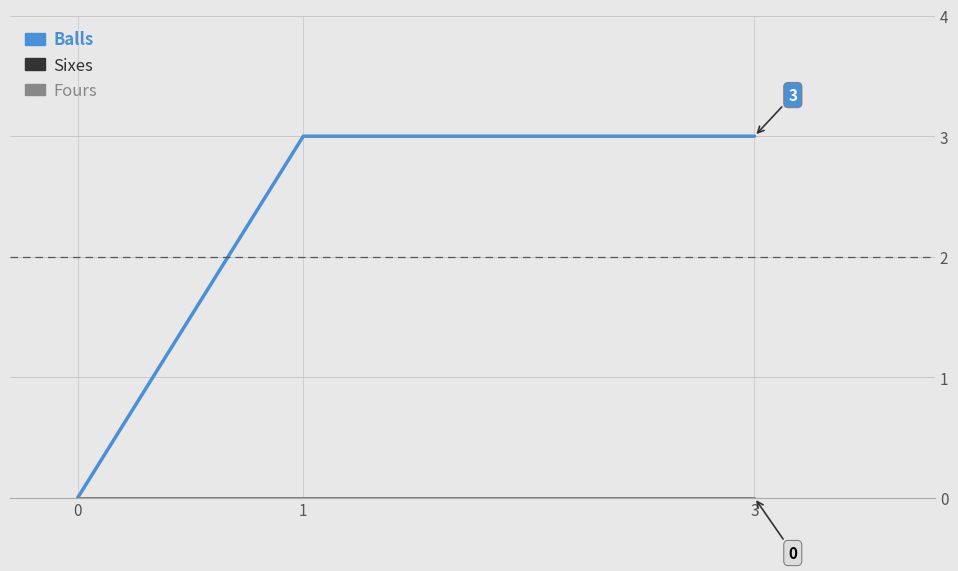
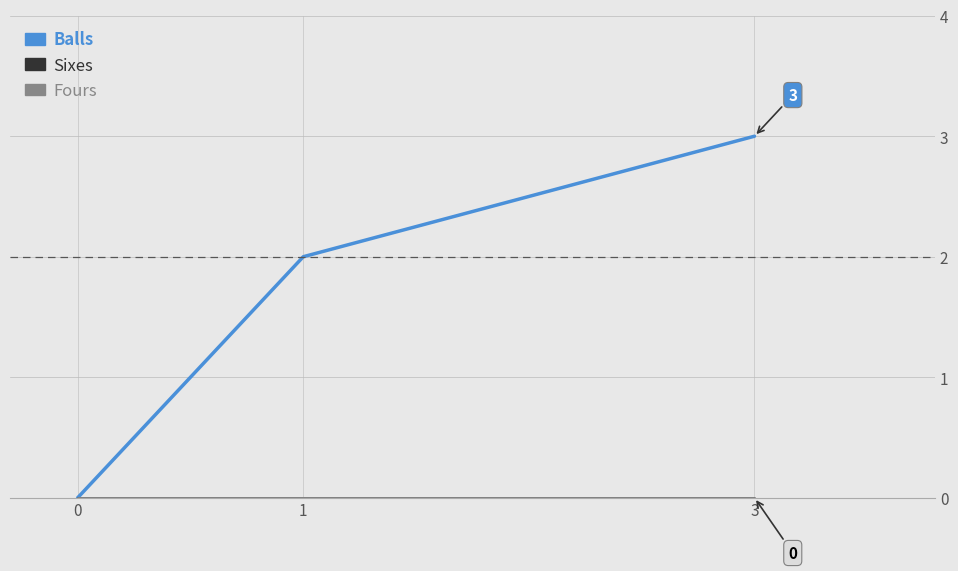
Balls, 1: 3 -> 2
